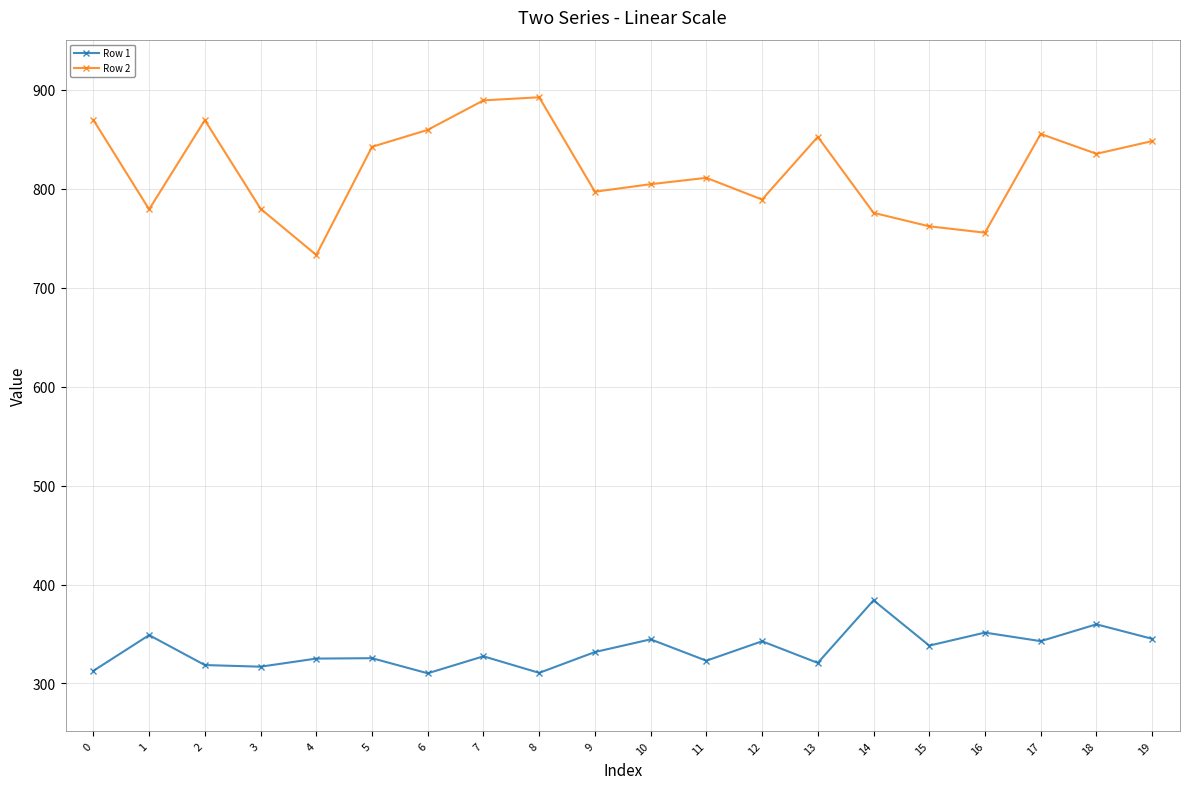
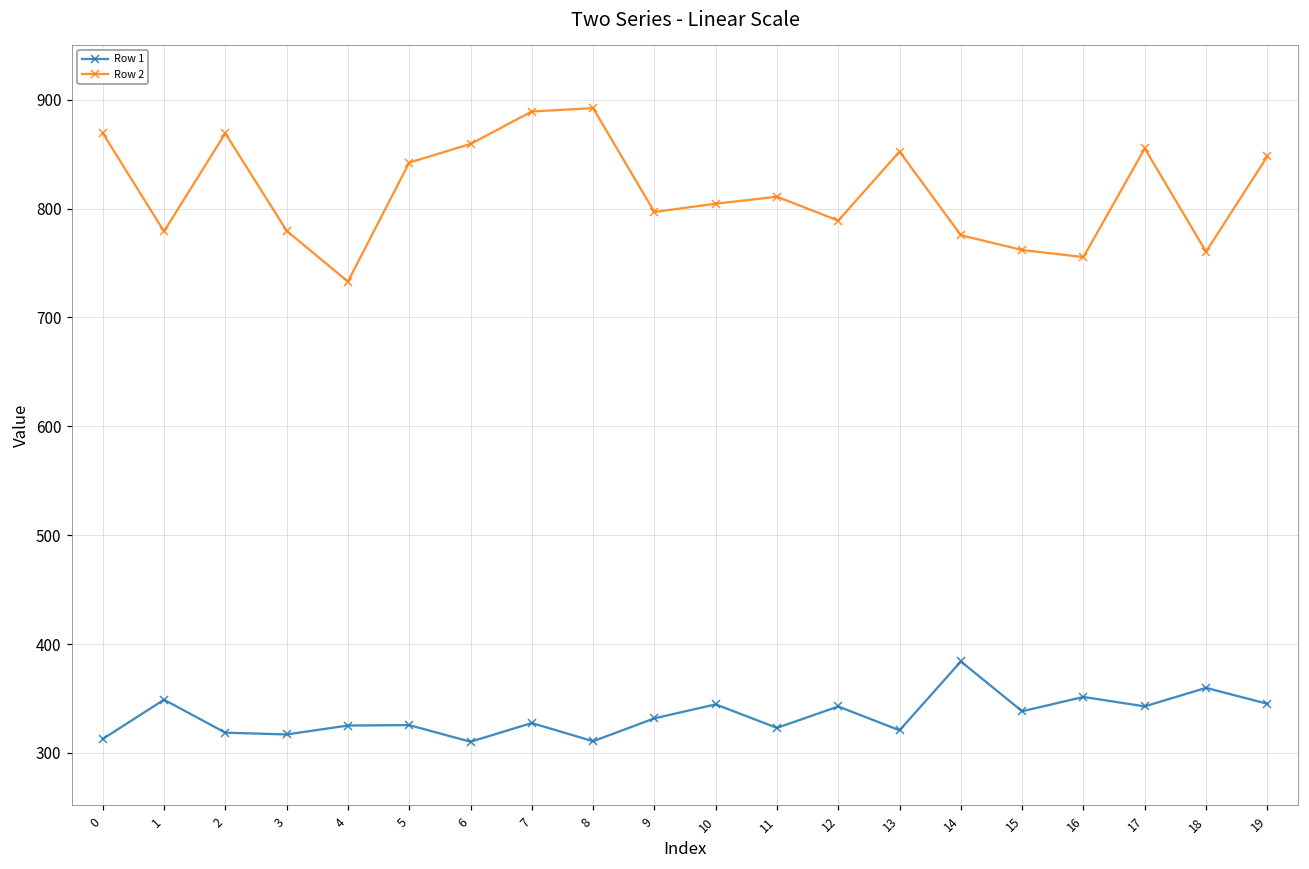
Row 2, 18: 840 -> 760
